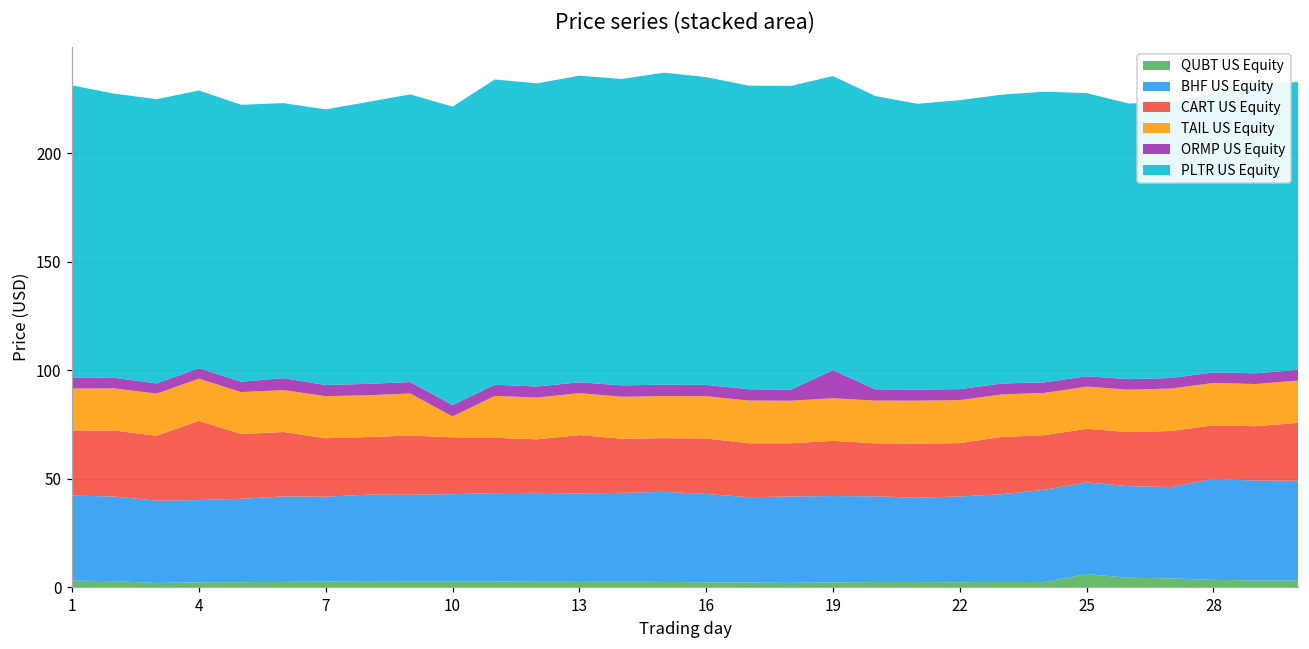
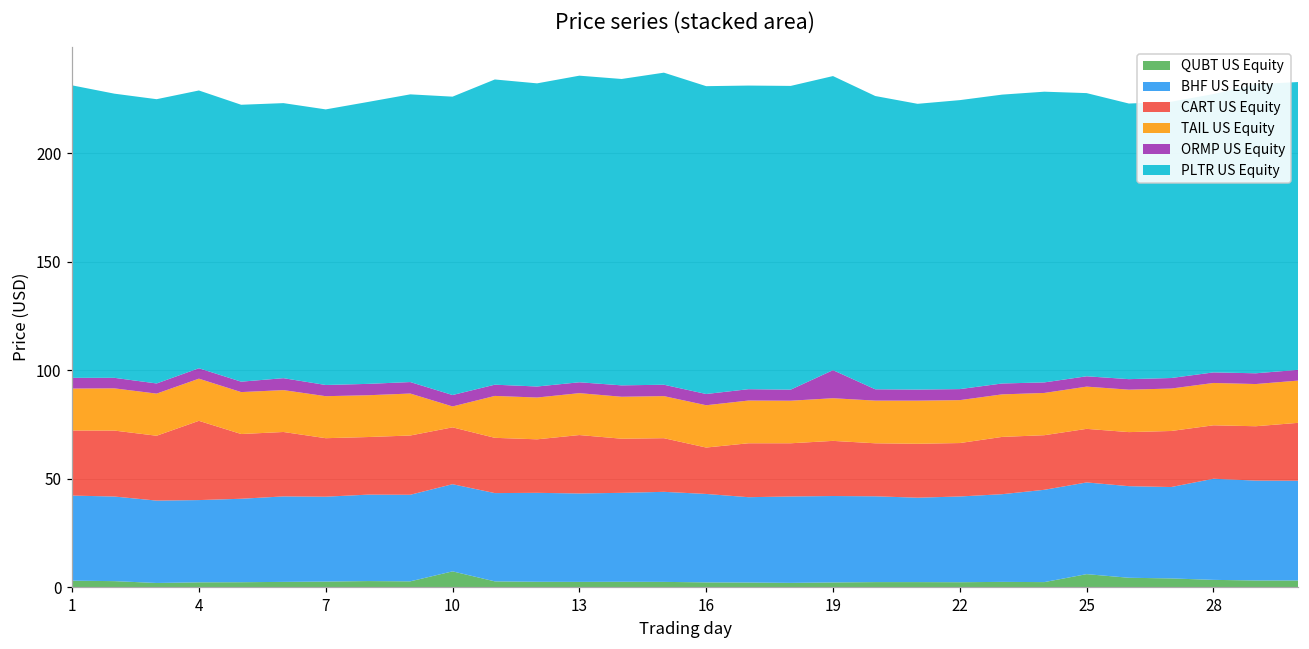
QUBT US Equity, 10: 3 -> 7
CART US Equity, 16: 26 -> 21
